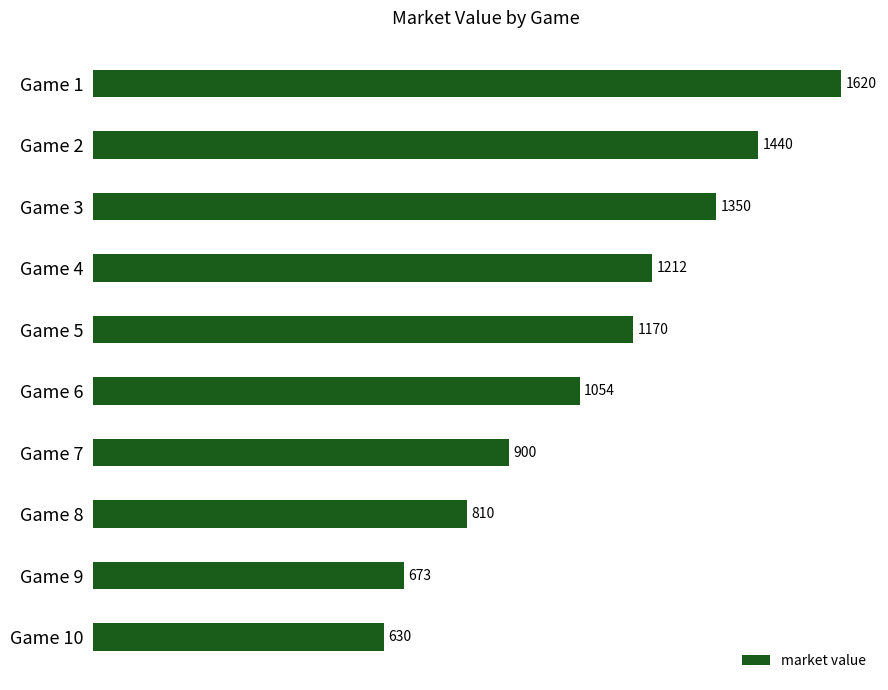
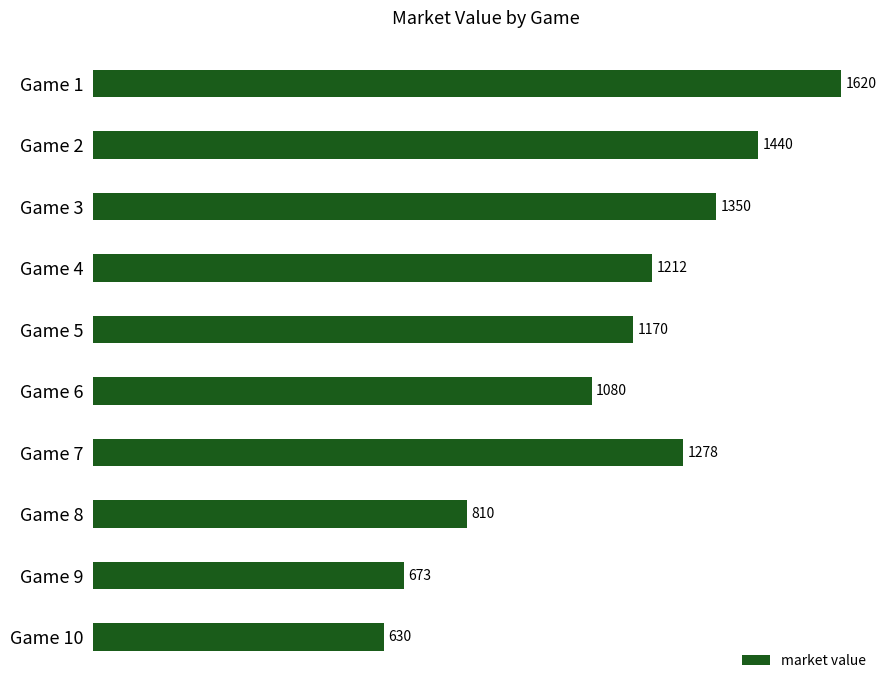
Game 6: 1054 -> 1080
Game 7: 900 -> 1278
